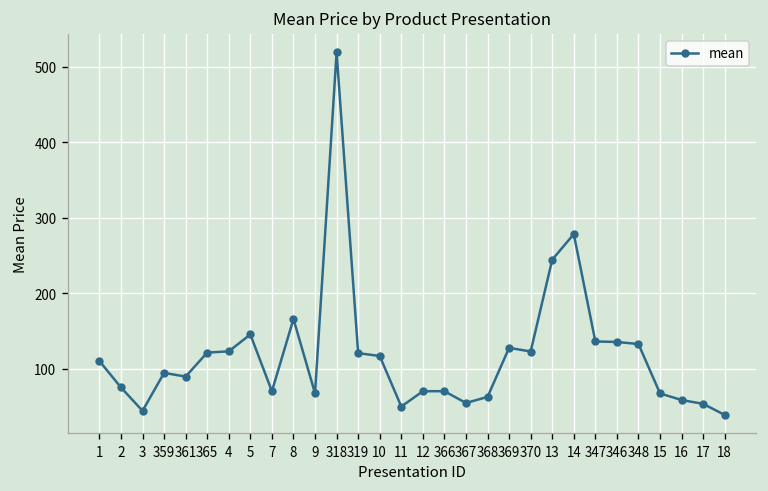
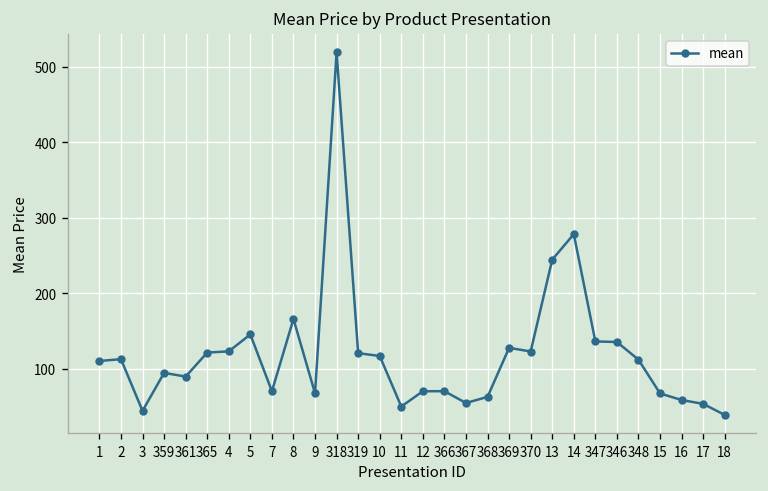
2: 70 -> 110
348: 130 -> 110
